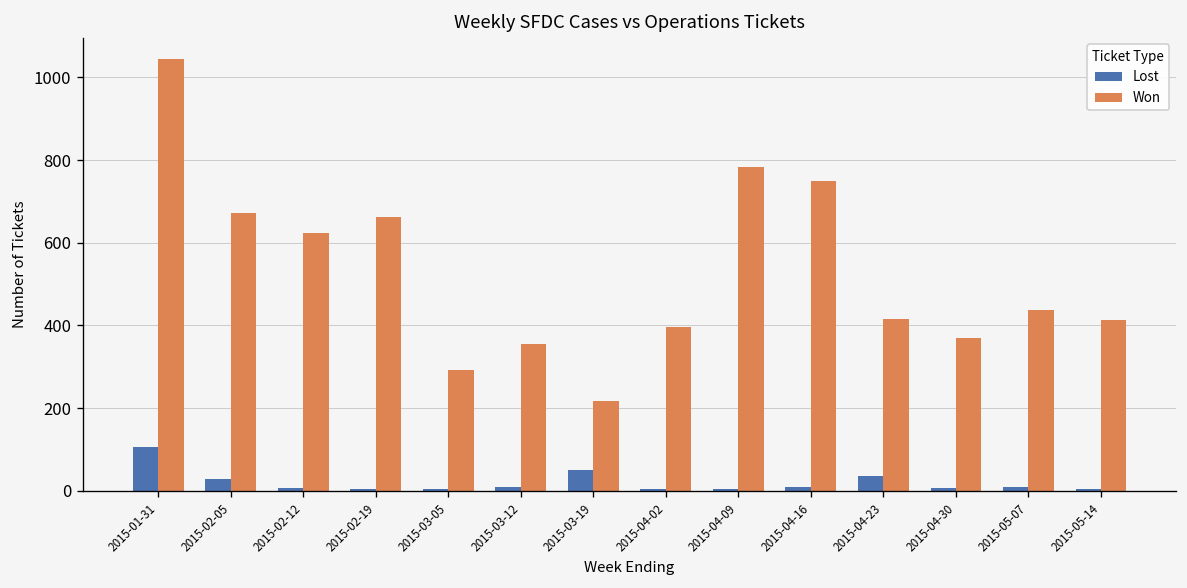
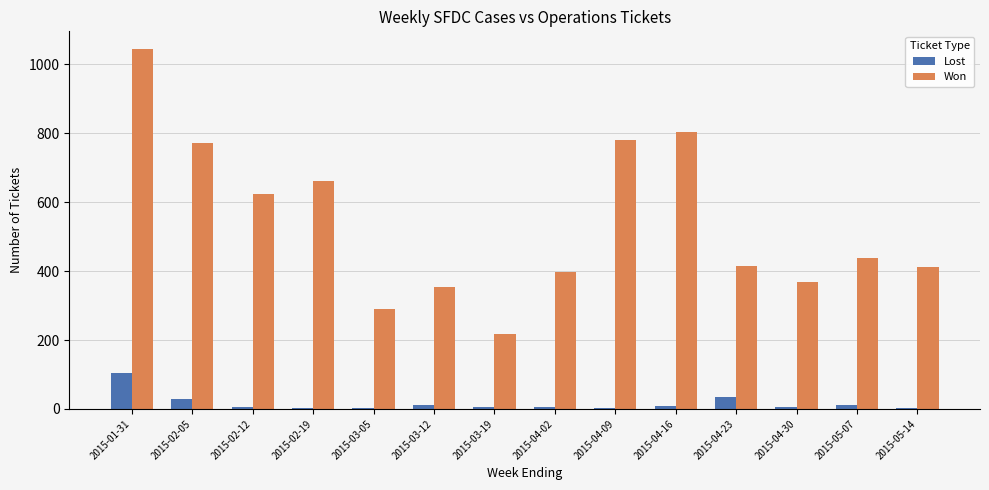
Won, 2015-02-05: 670 -> 770
Lost, 2015-03-19: 50 -> 10
Won, 2015-04-16: 750 -> 800
